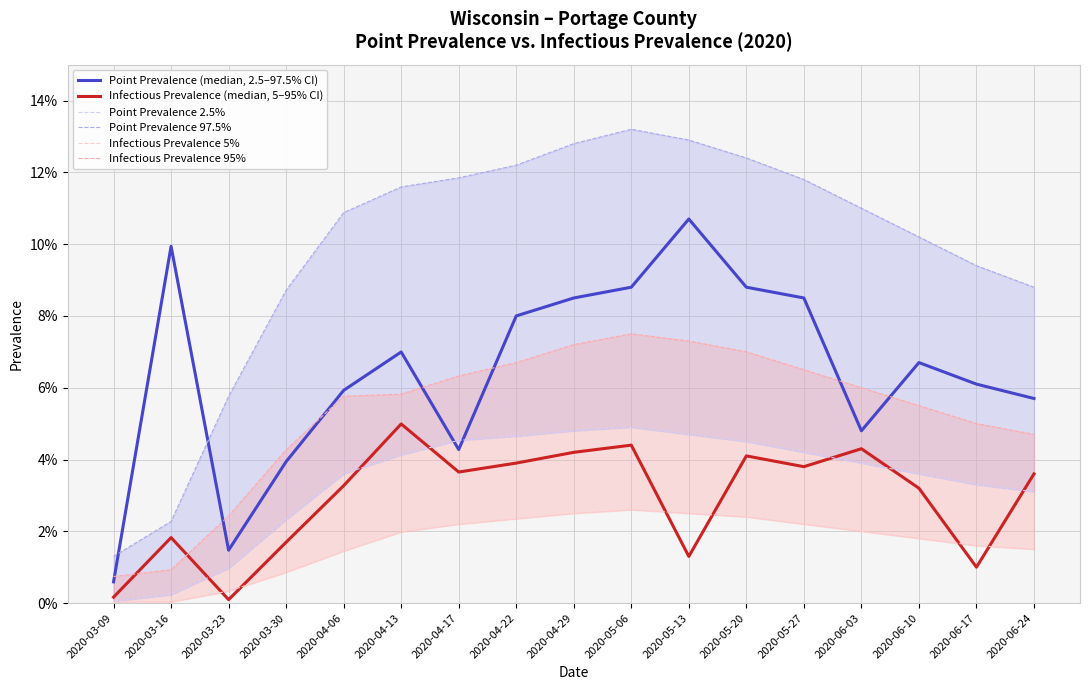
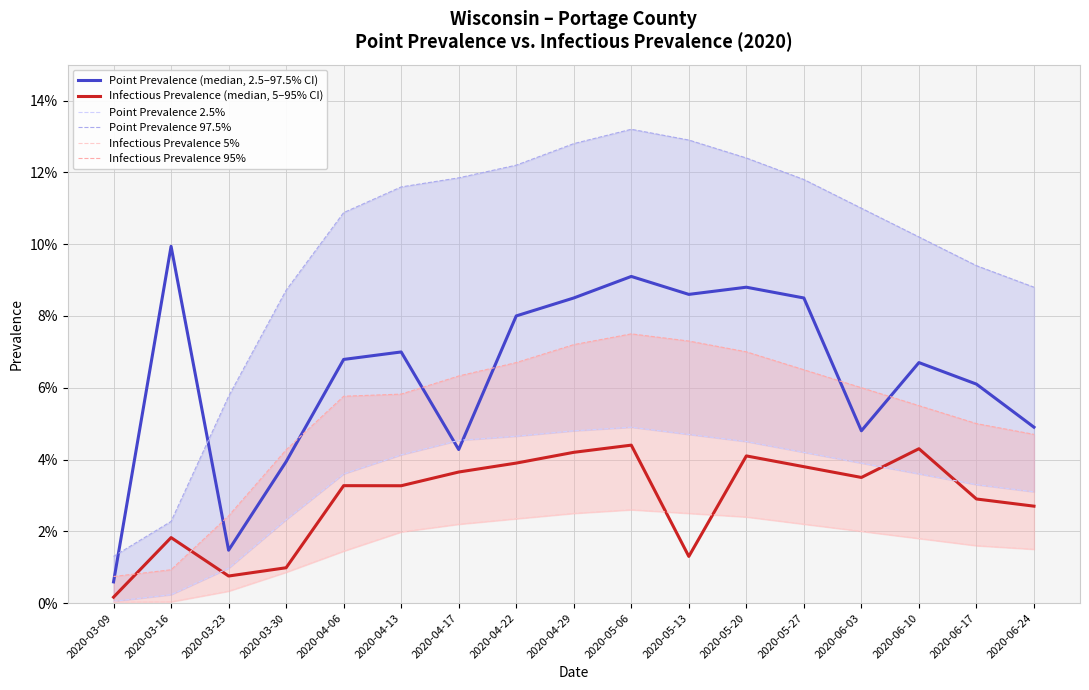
Infectious Prevalence (median, 5–95% CI), 2020-03-23: 0.1% -> 0.8%
Infectious Prevalence (median, 5–95% CI), 2020-03-30: 1.7% -> 1.0%
Point Prevalence (median, 2.5–97.5% CI), 2020-04-06: 5.9% -> 6.8%
Infectious Prevalence (median, 5–95% CI), 2020-04-13: 5.0% -> 3.3%
Point Prevalence (median, 2.5–97.5% CI), 2020-05-06: 8.8% -> 9.1%
Point Prevalence (median, 2.5–97.5% CI), 2020-05-13: 10.7% -> 8.6%
Infectious Prevalence (median, 5–95% CI), 2020-06-03: 4.3% -> 3.5%
Infectious Prevalence (median, 5–95% CI), 2020-06-10: 3.2% -> 4.3%
Infectious Prevalence (median, 5–95% CI), 2020-06-17: 1.0% -> 2.9%
Point Prevalence (median, 2.5–97.5% CI), 2020-06-24: 5.7% -> 4.9%
Infectious Prevalence (median, 5–95% CI), 2020-06-24: 3.6% -> 2.7%
